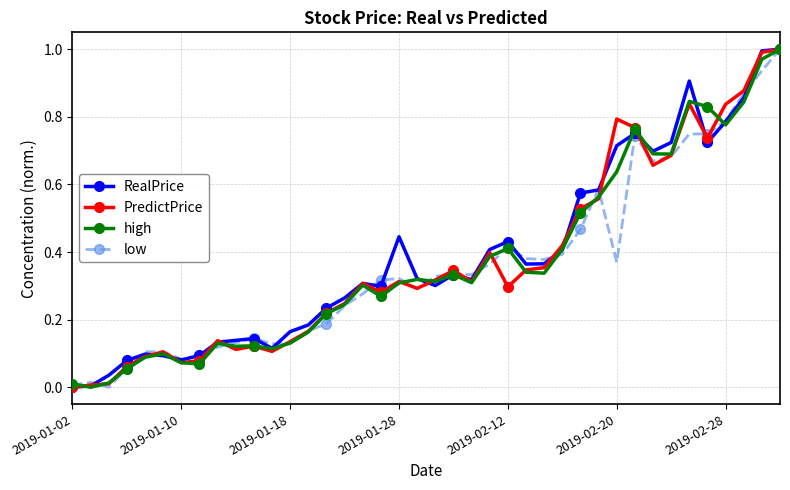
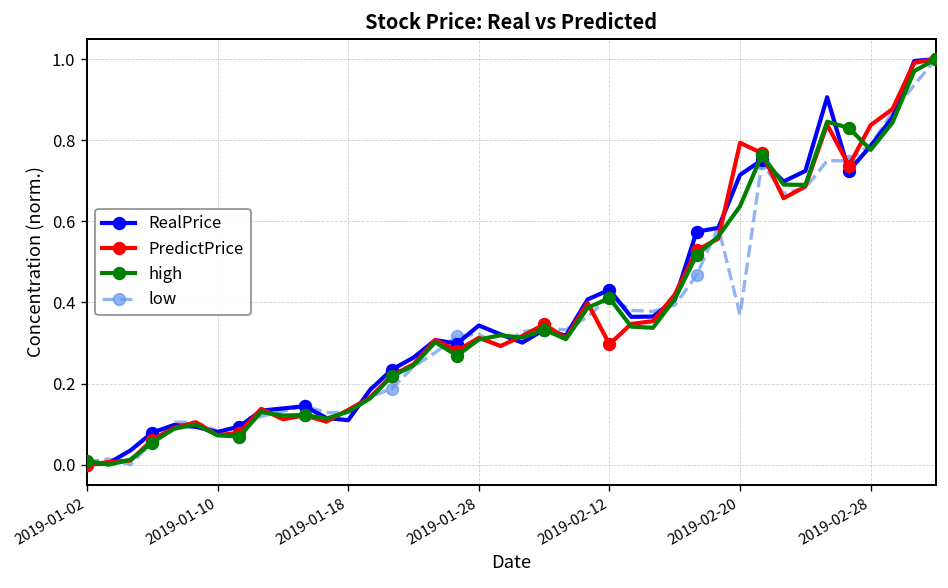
RealPrice, 2019-01-18: 0.16 -> 0.11
RealPrice, 2019-01-28: 0.45 -> 0.34
